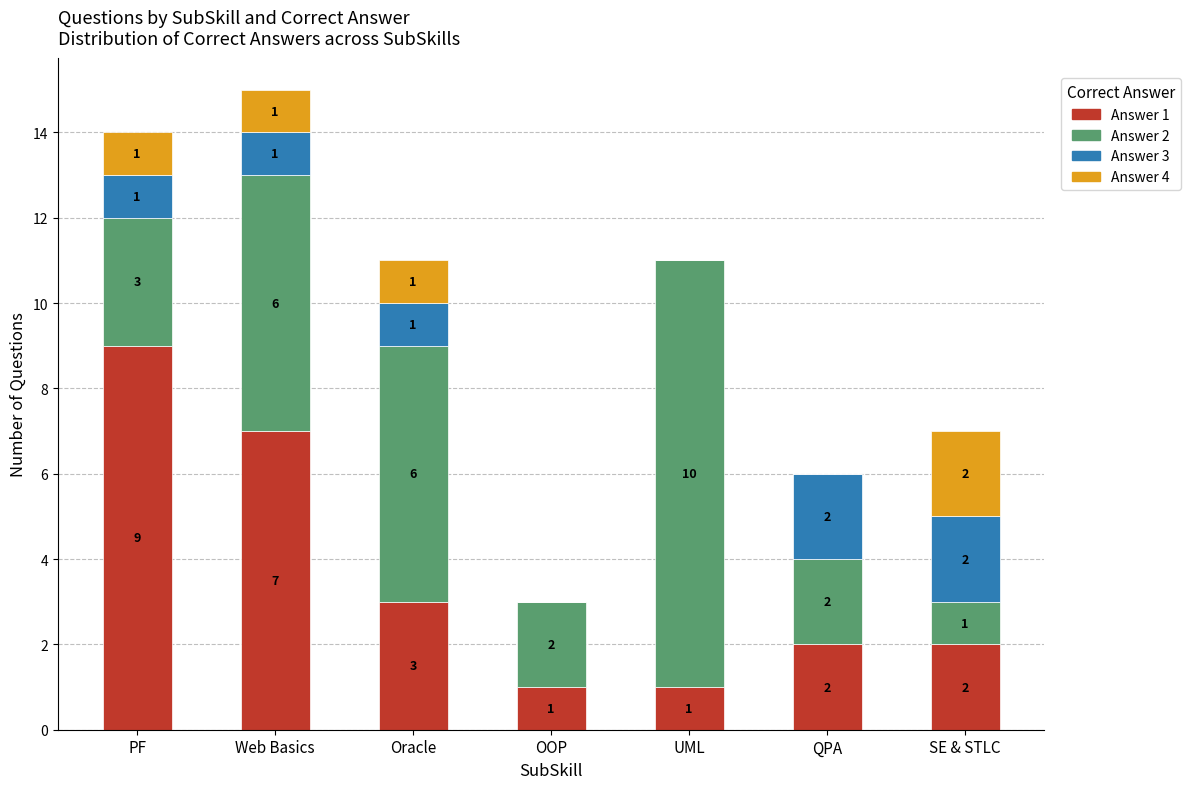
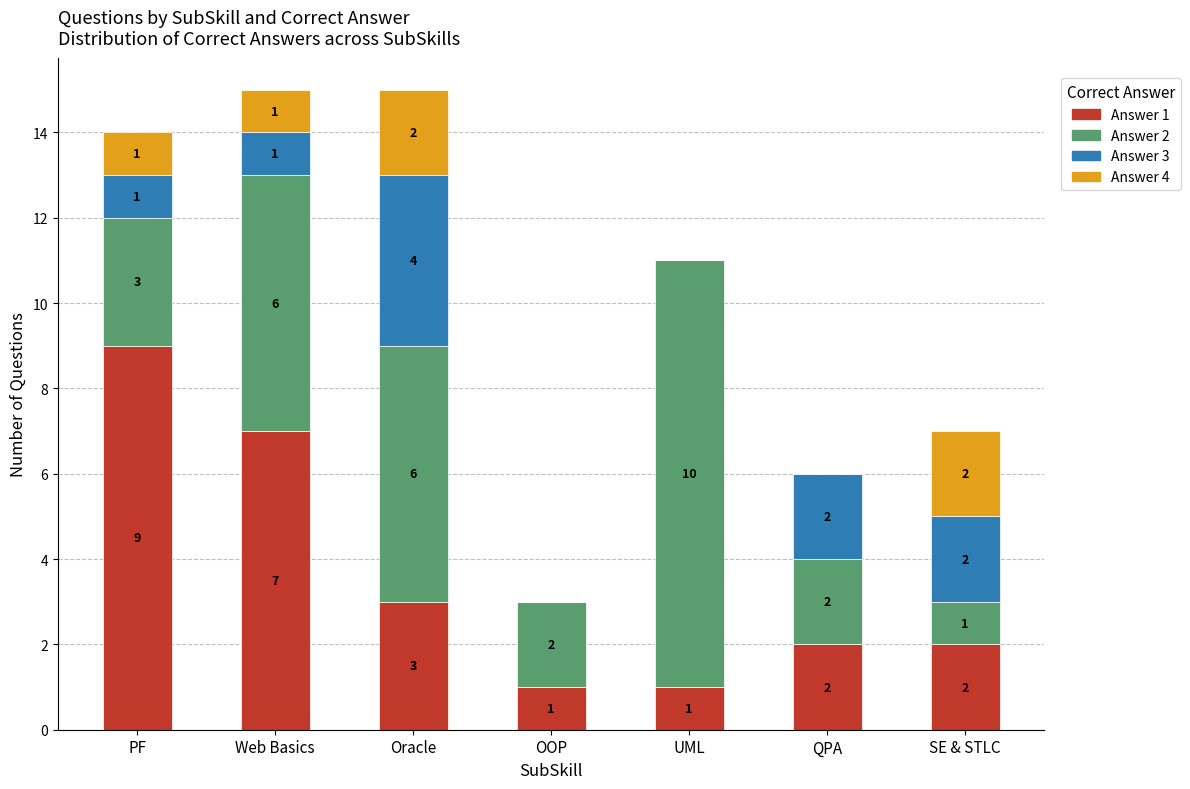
Answer 3, Oracle: 1 -> 4
Answer 4, Oracle: 1 -> 2
